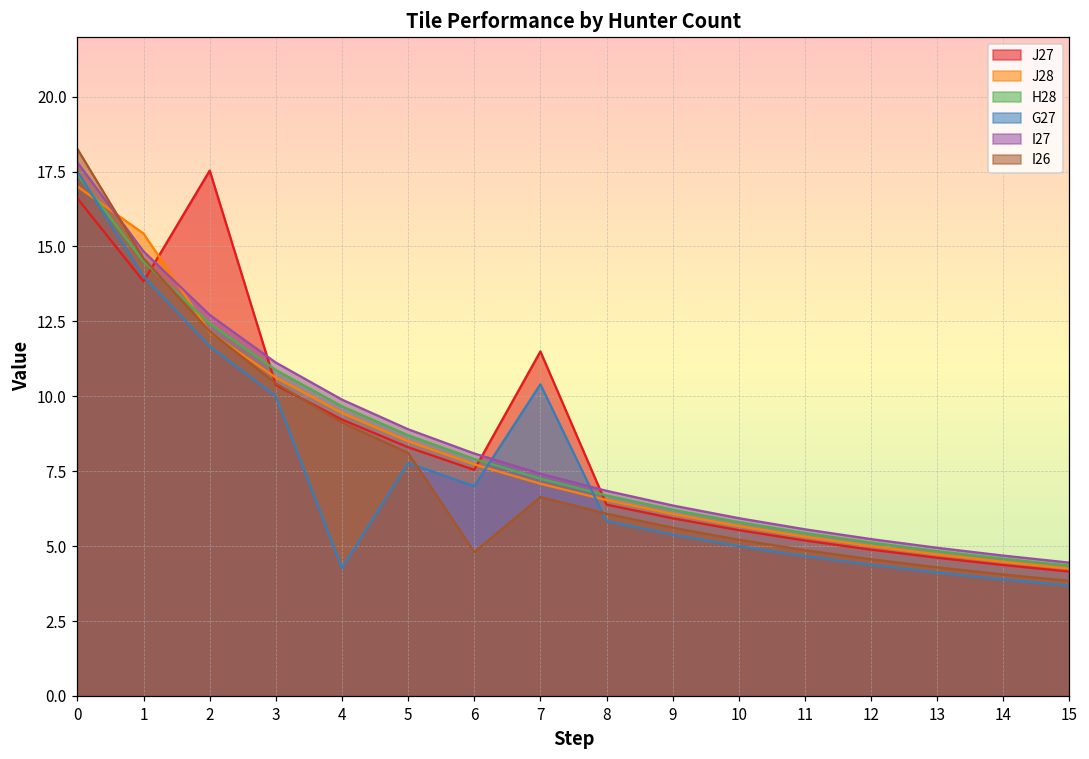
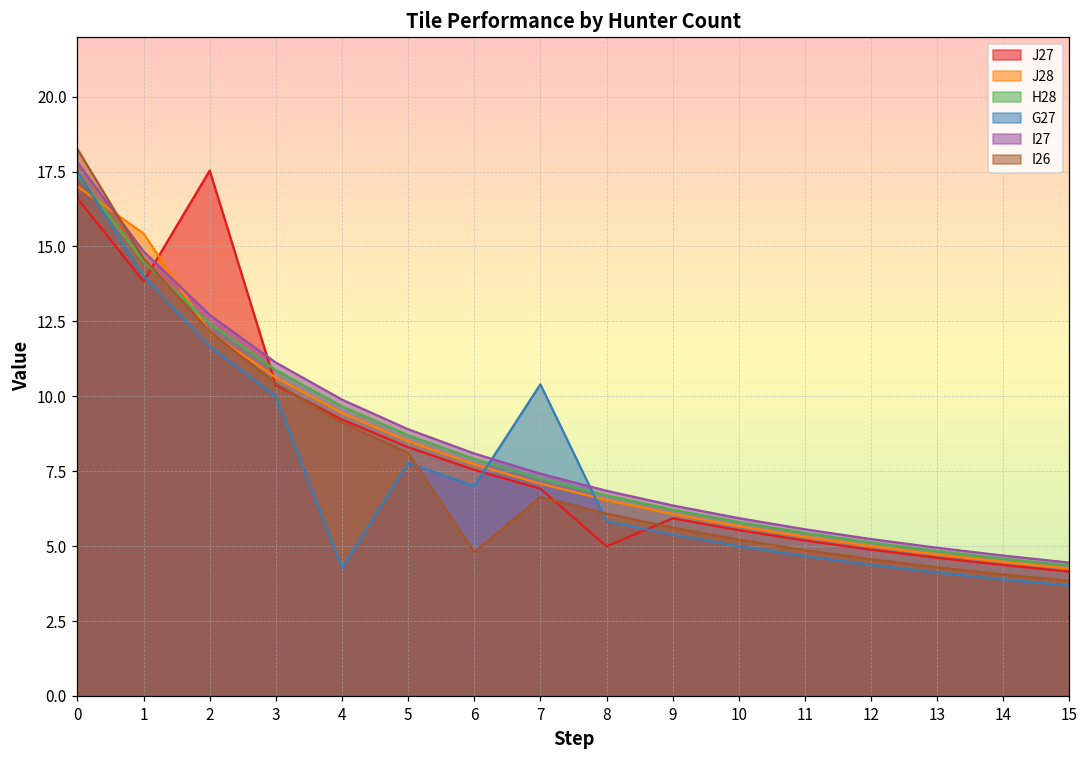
J27, 7: 11.5 -> 6.9
J27, 8: 6.4 -> 5.0
